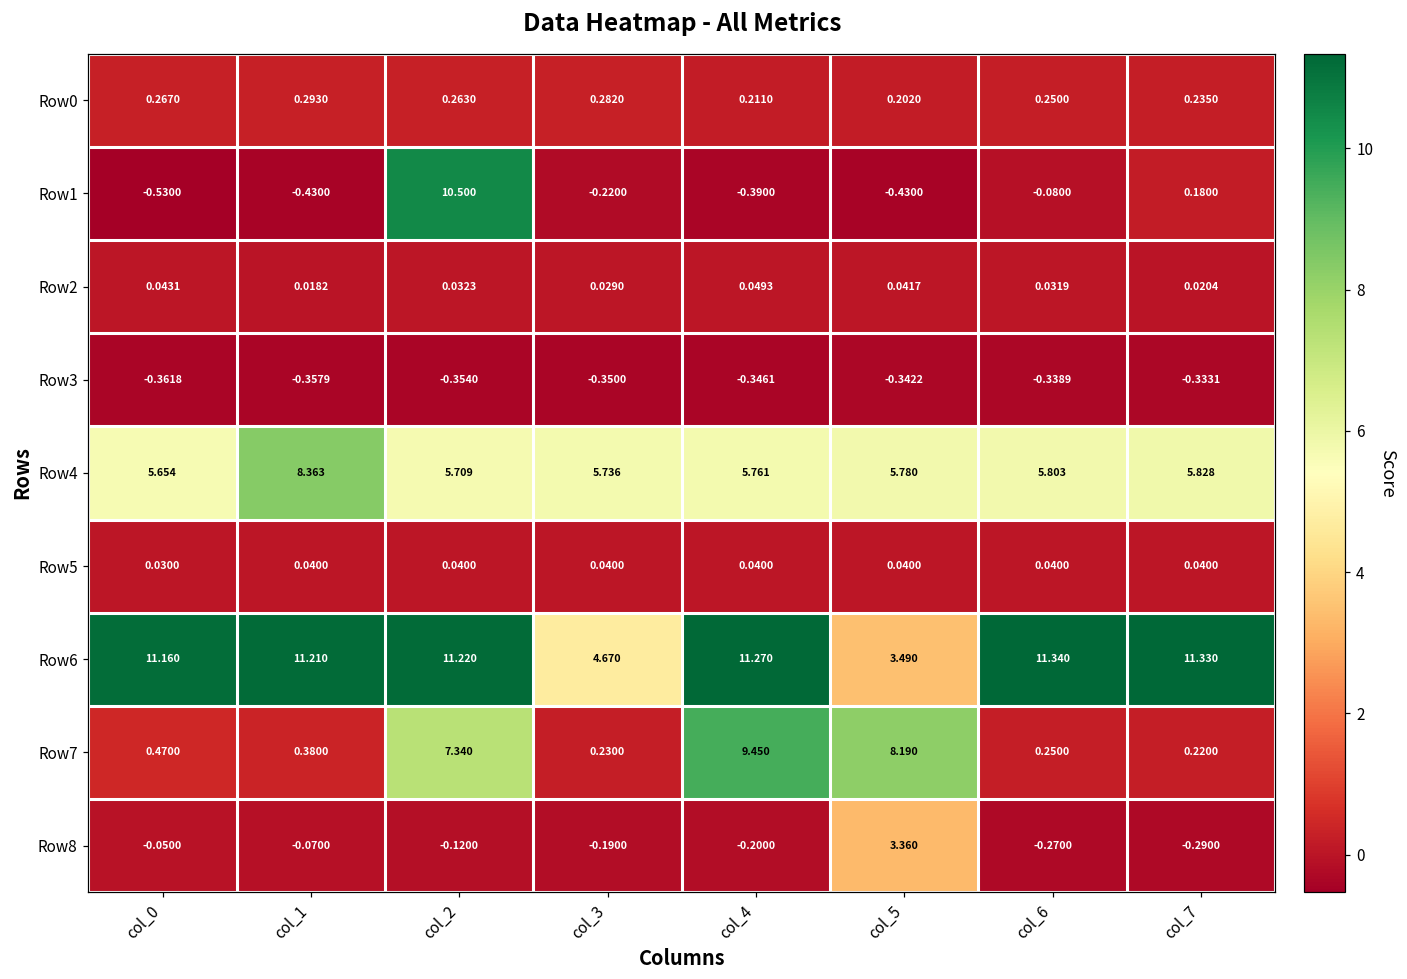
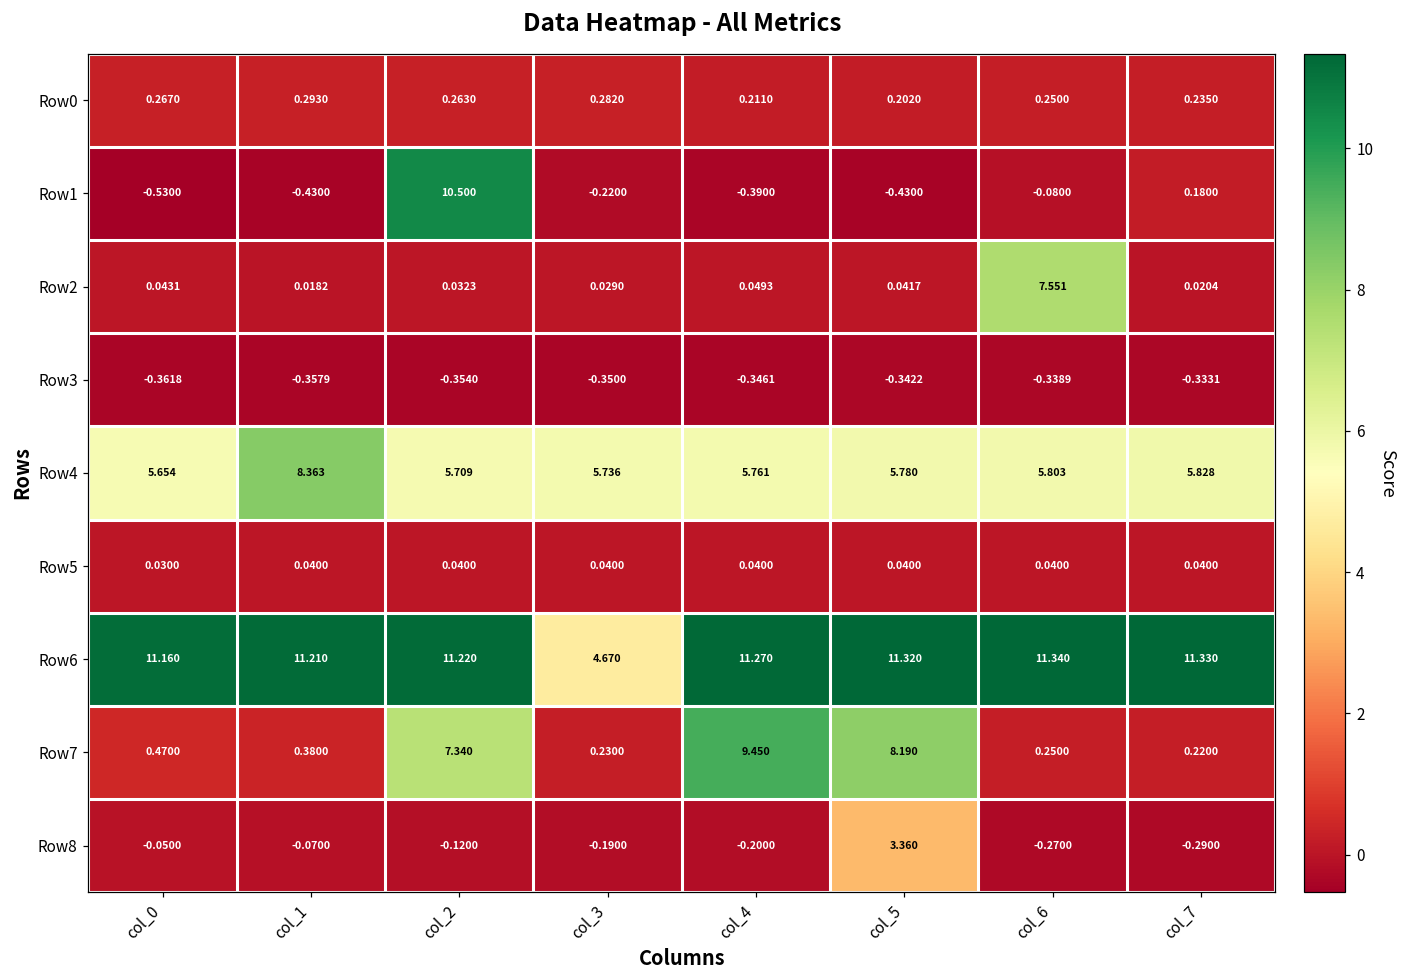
Row2, col_6: 0.0319 -> 7.551
Row6, col_5: 3.490 -> 11.320
